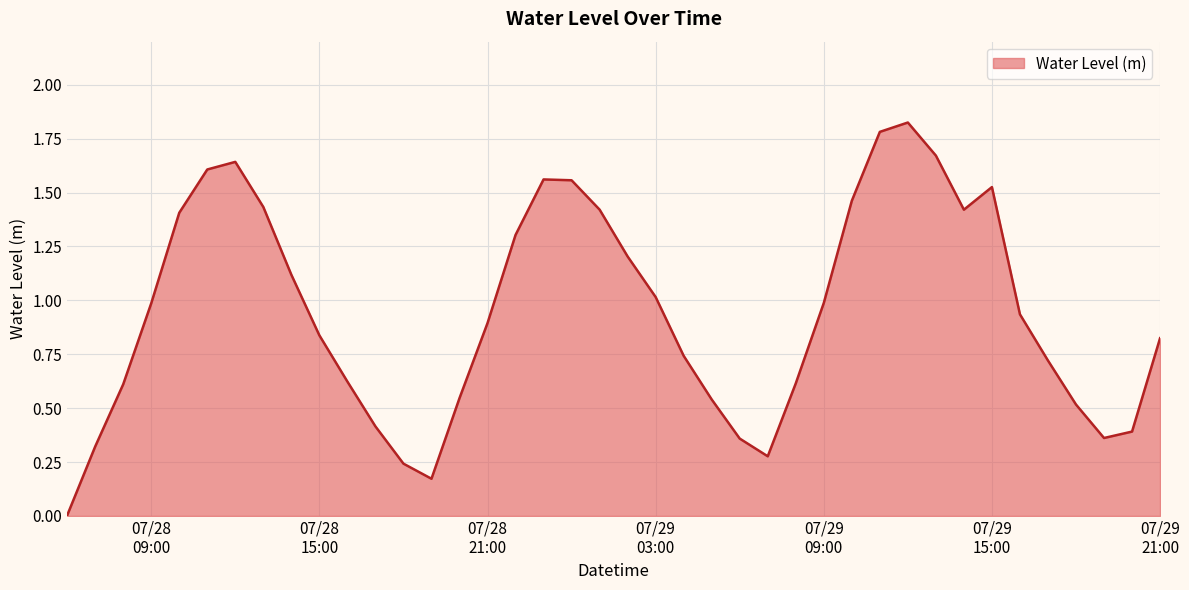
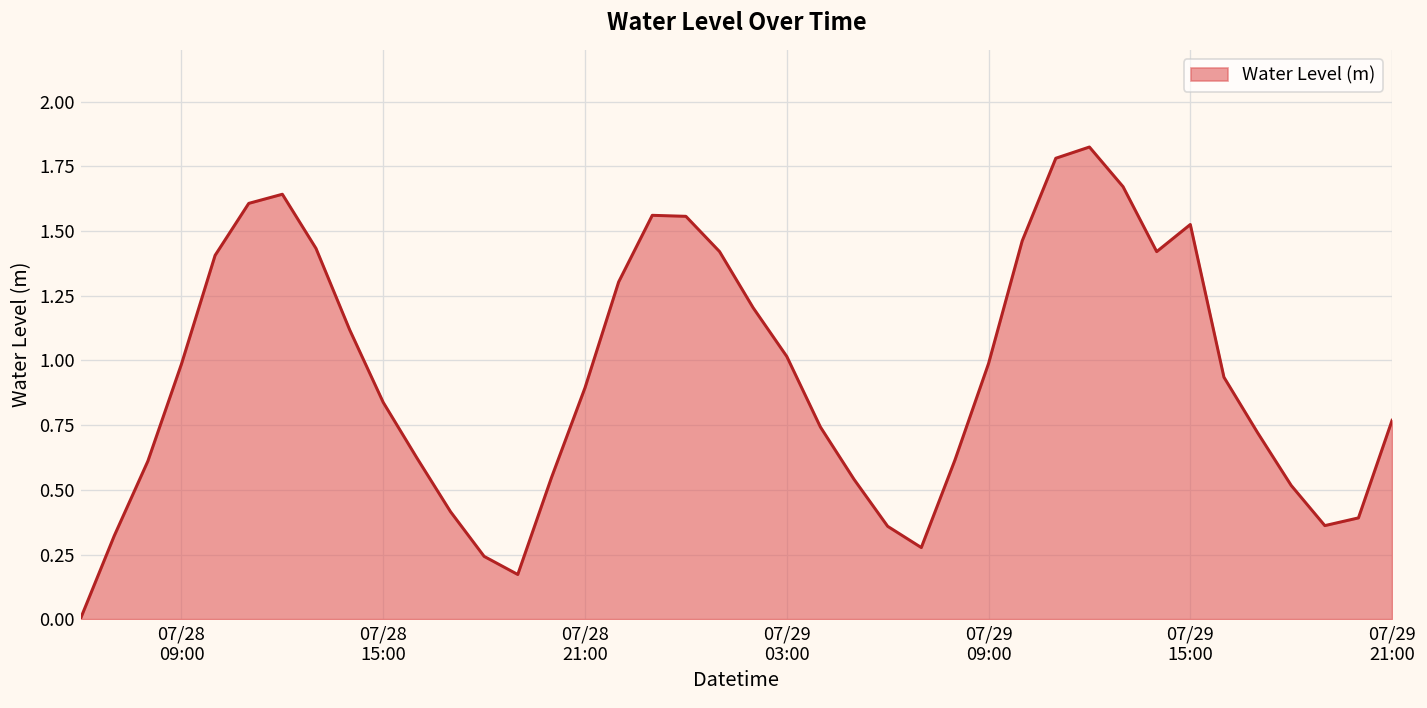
07/29 21:00: 0.82 -> 0.77
